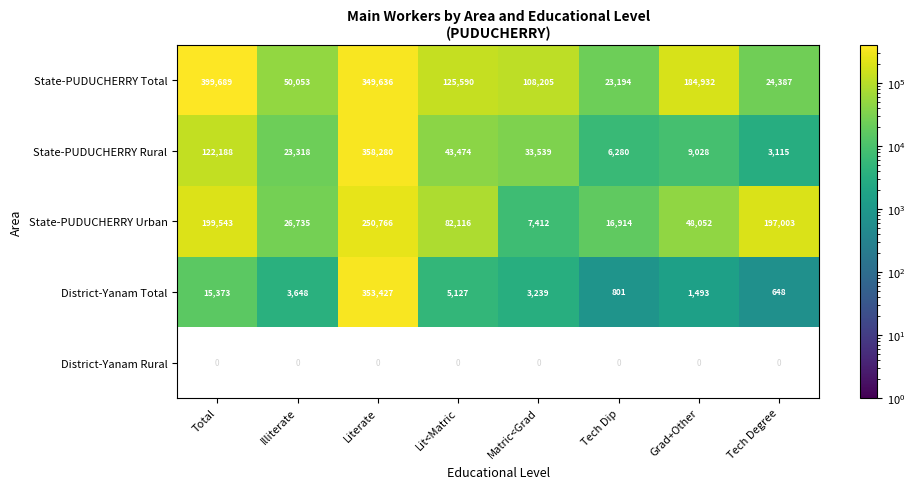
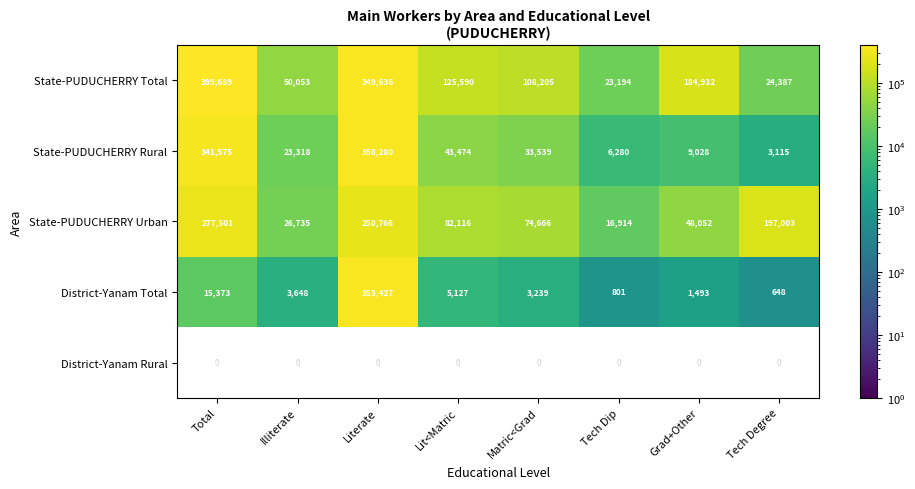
State-PUDUCHERRY Rural, Total: 122,188 -> 341,575
State-PUDUCHERRY Urban, Total: 199,543 -> 277,501
State-PUDUCHERRY Urban, Matric<Grad: 7,412 -> 74,666
